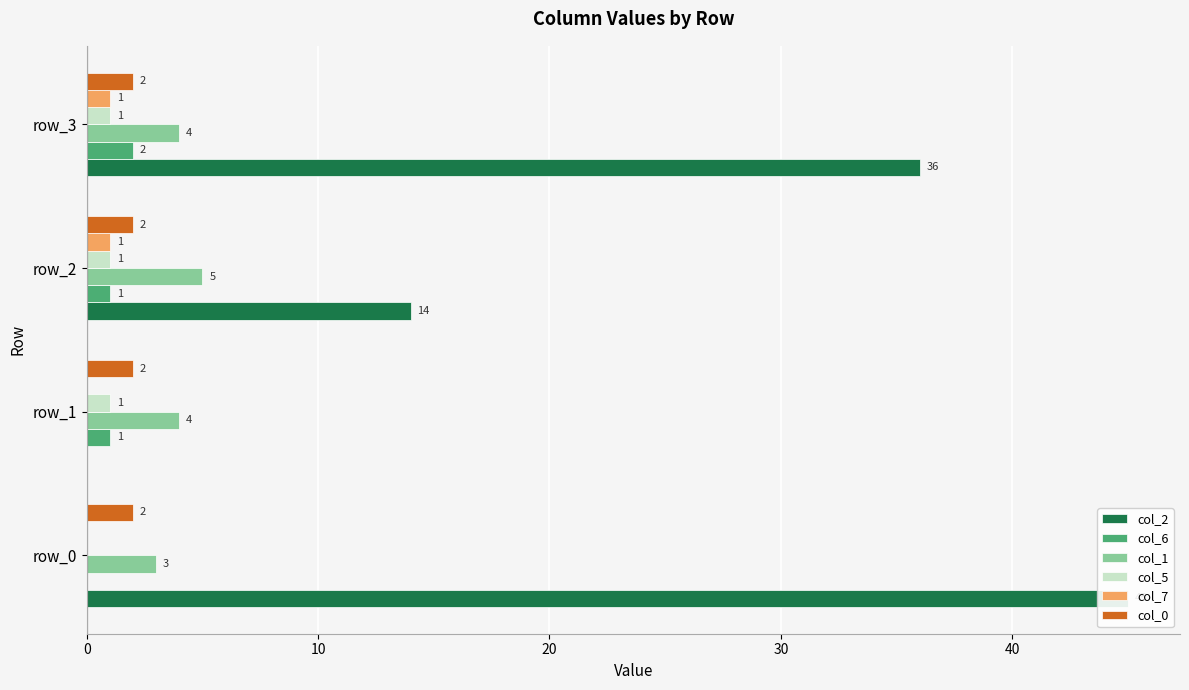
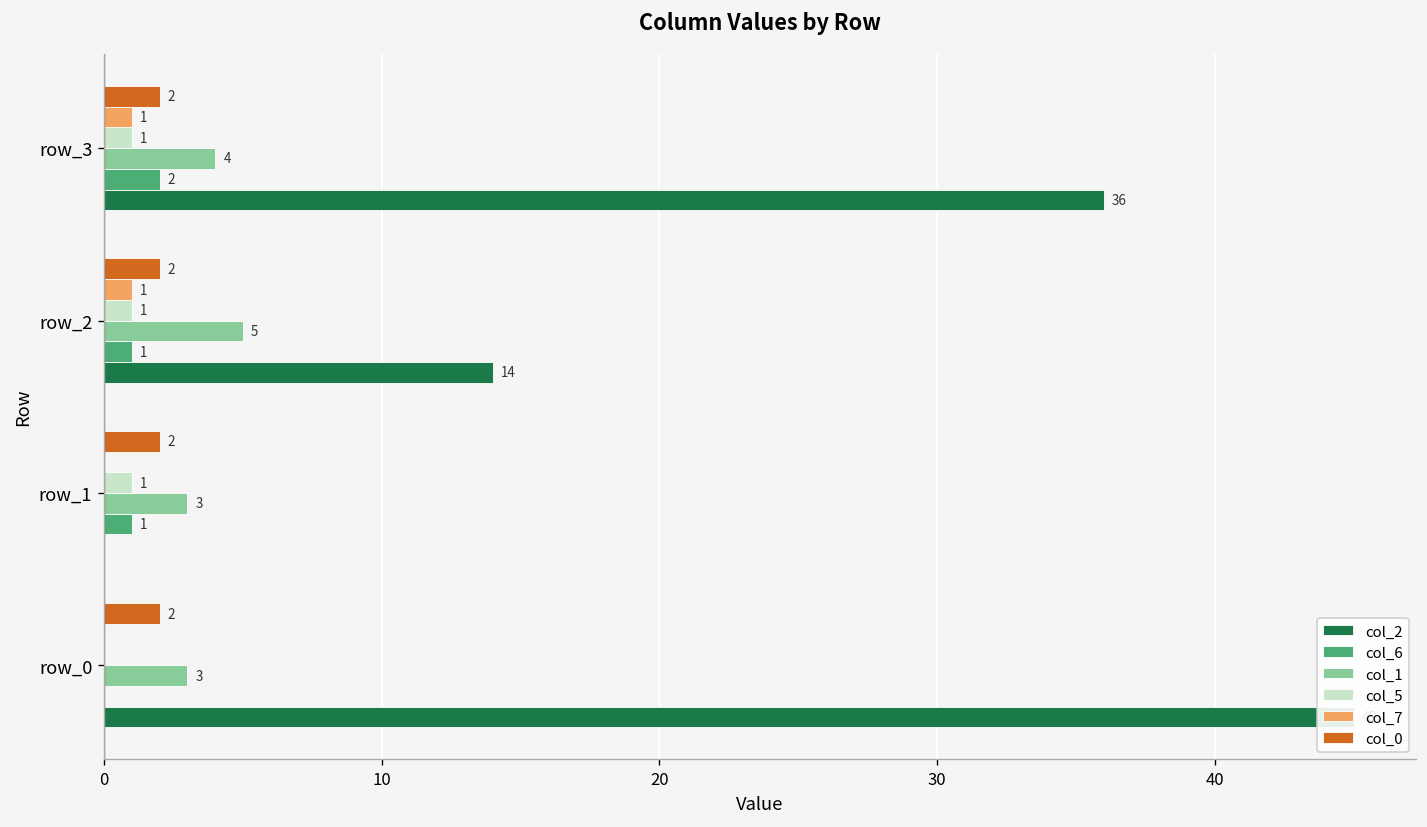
col_1, row_1: 4 -> 3
